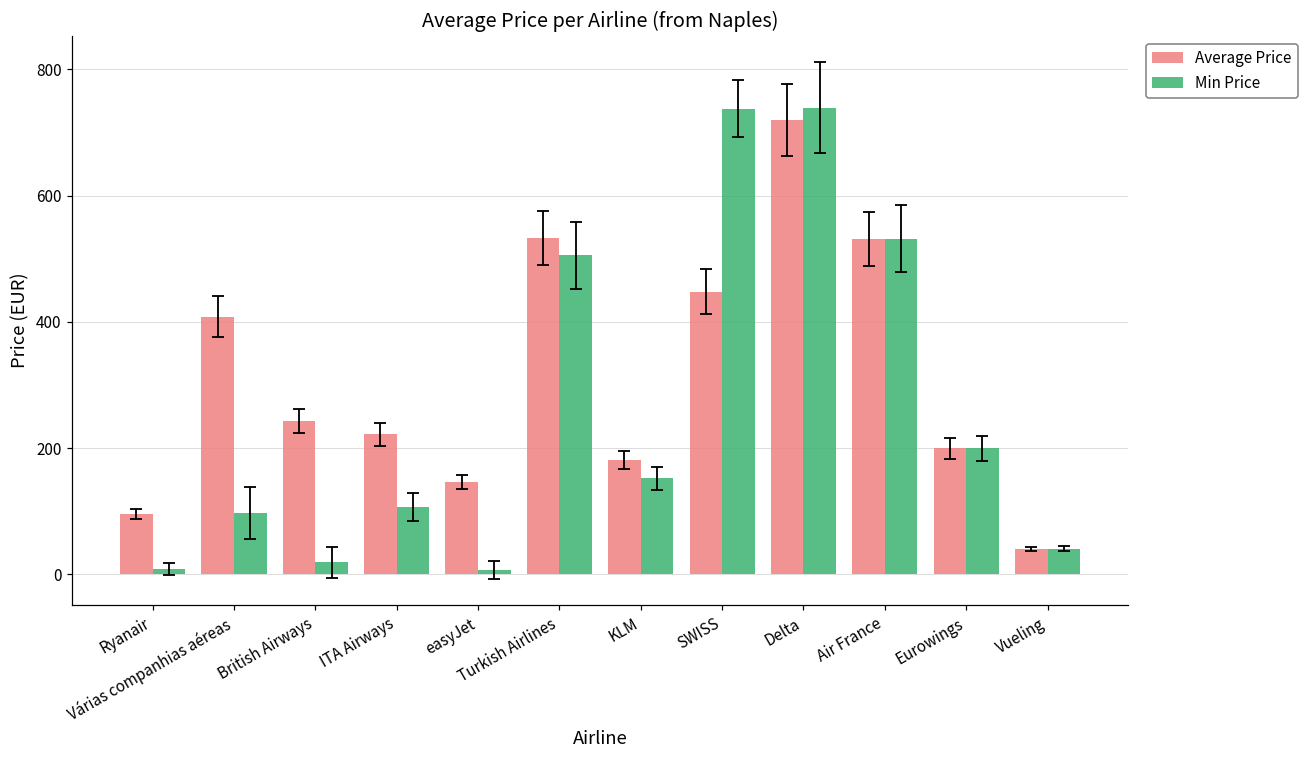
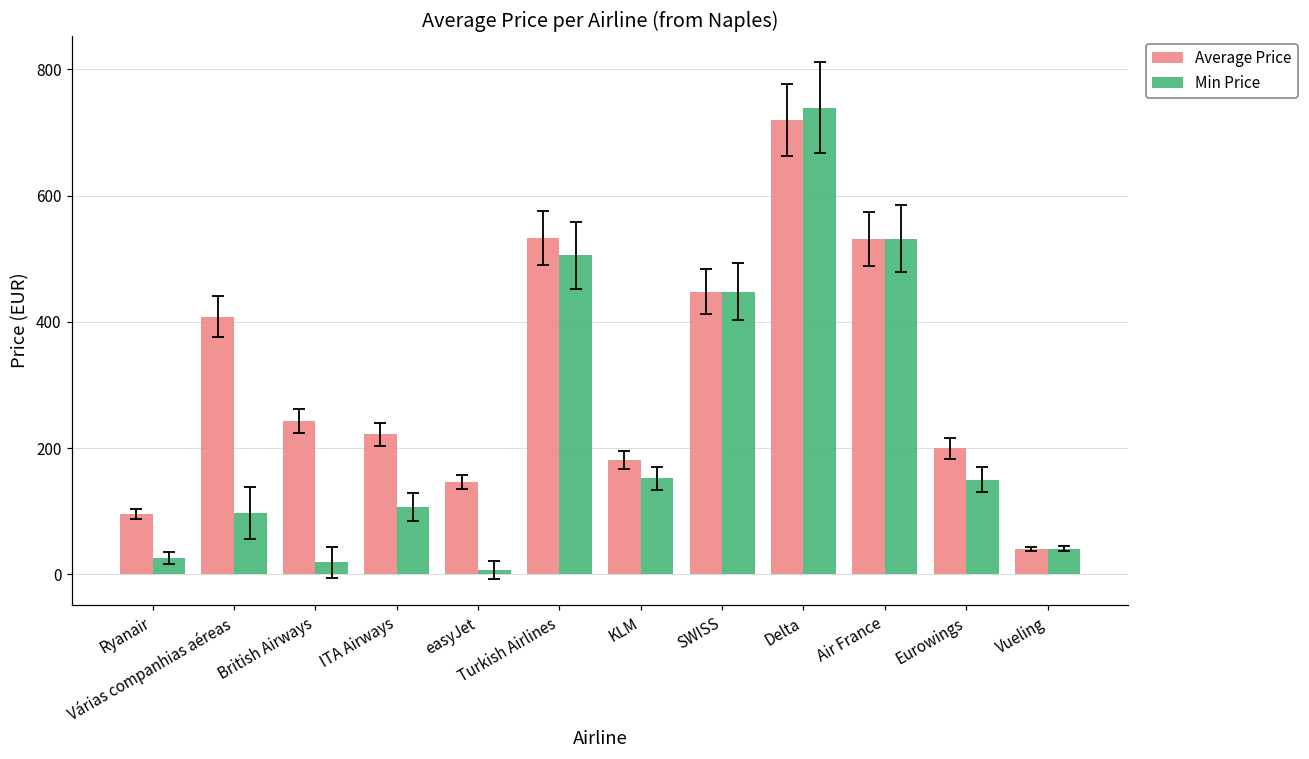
Min Price, Ryanair: 10 -> 30
Min Price, SWISS: 740 -> 450
Min Price, Eurowings: 200 -> 150
